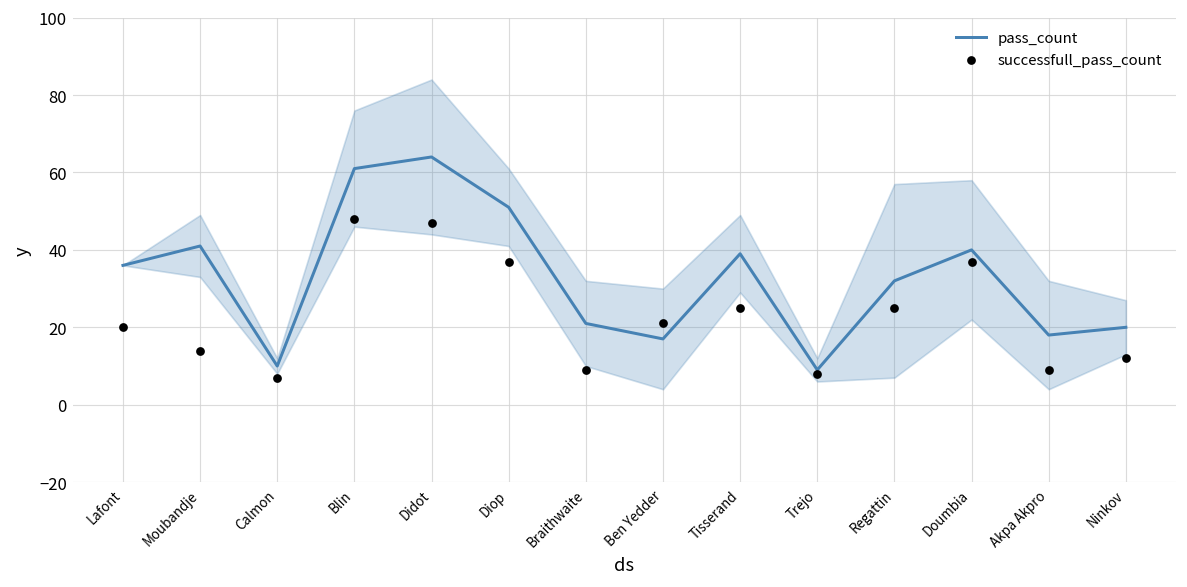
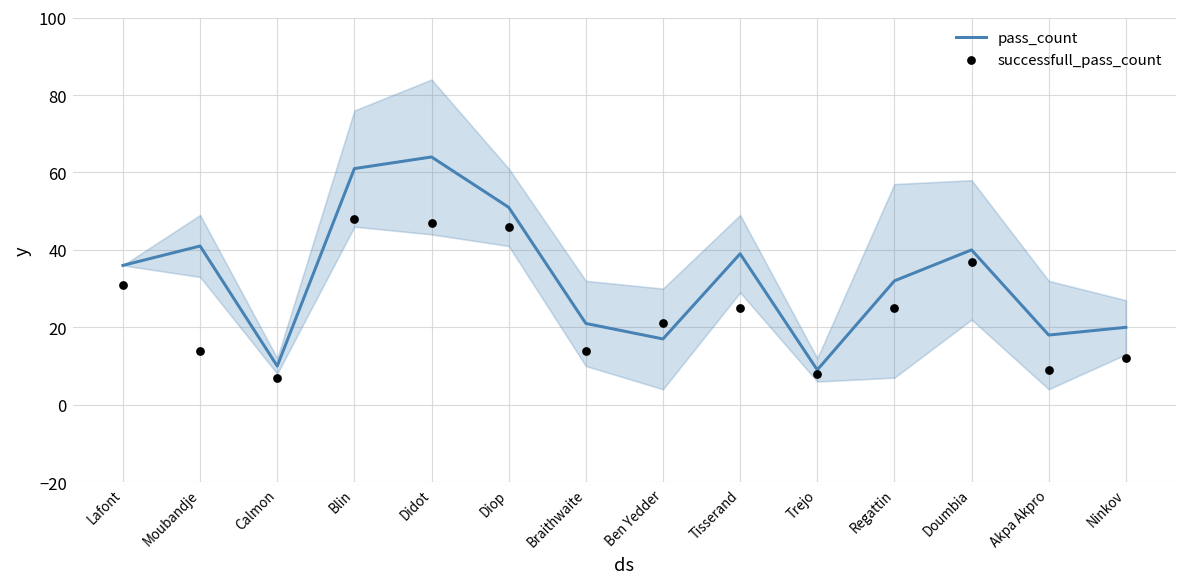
successfull_pass_count, Lafont: 20 -> 31
successfull_pass_count, Diop: 37 -> 46
successfull_pass_count, Braithwaite: 9 -> 14
